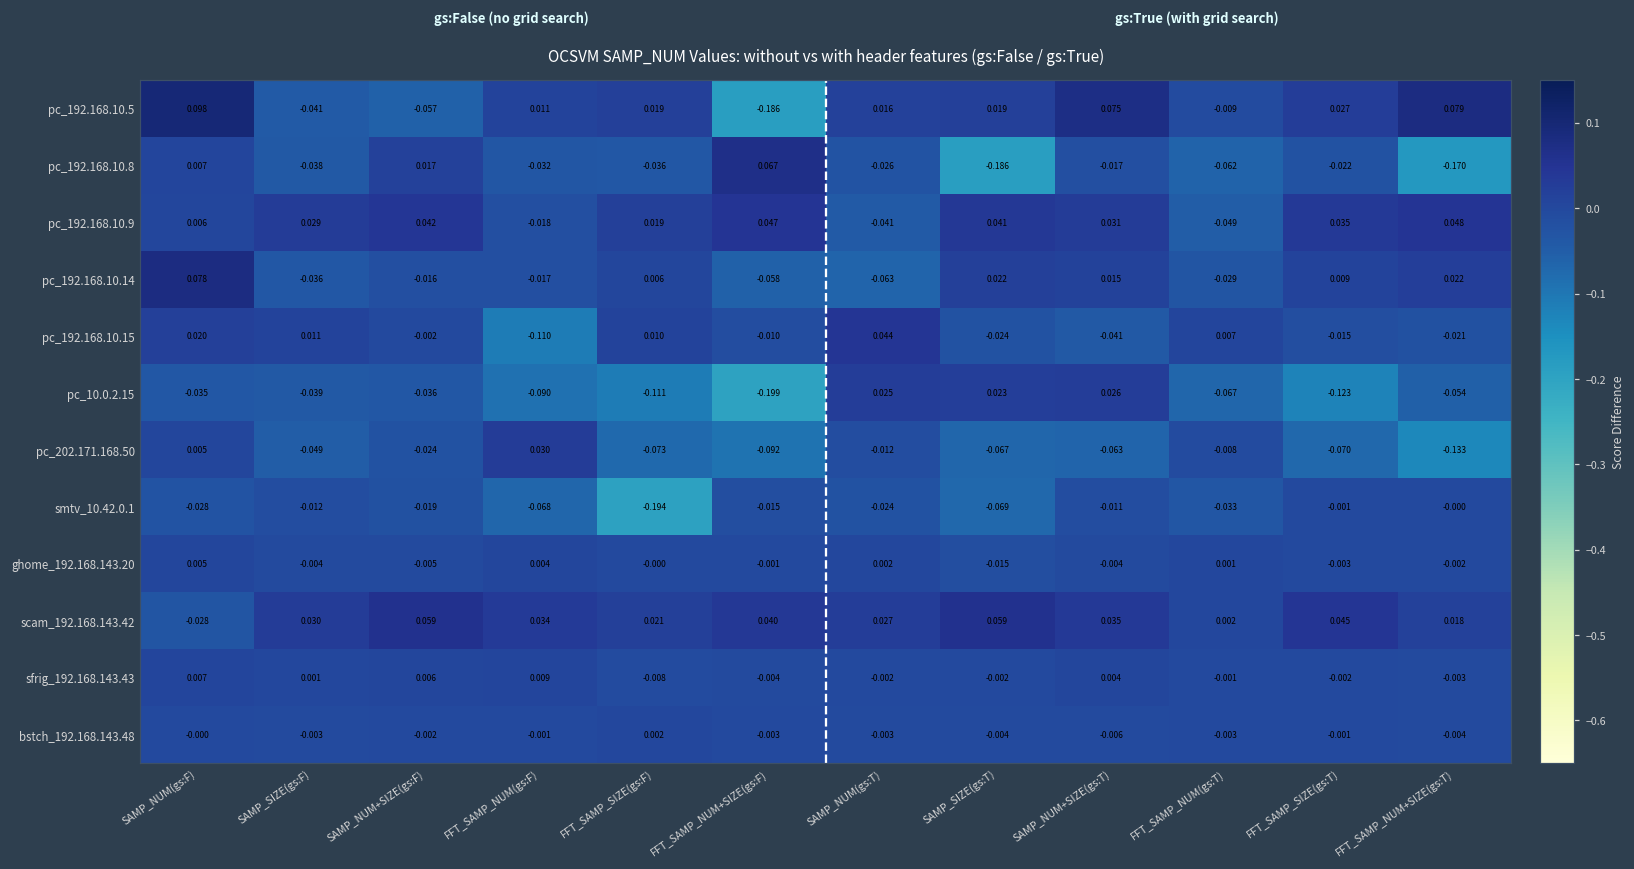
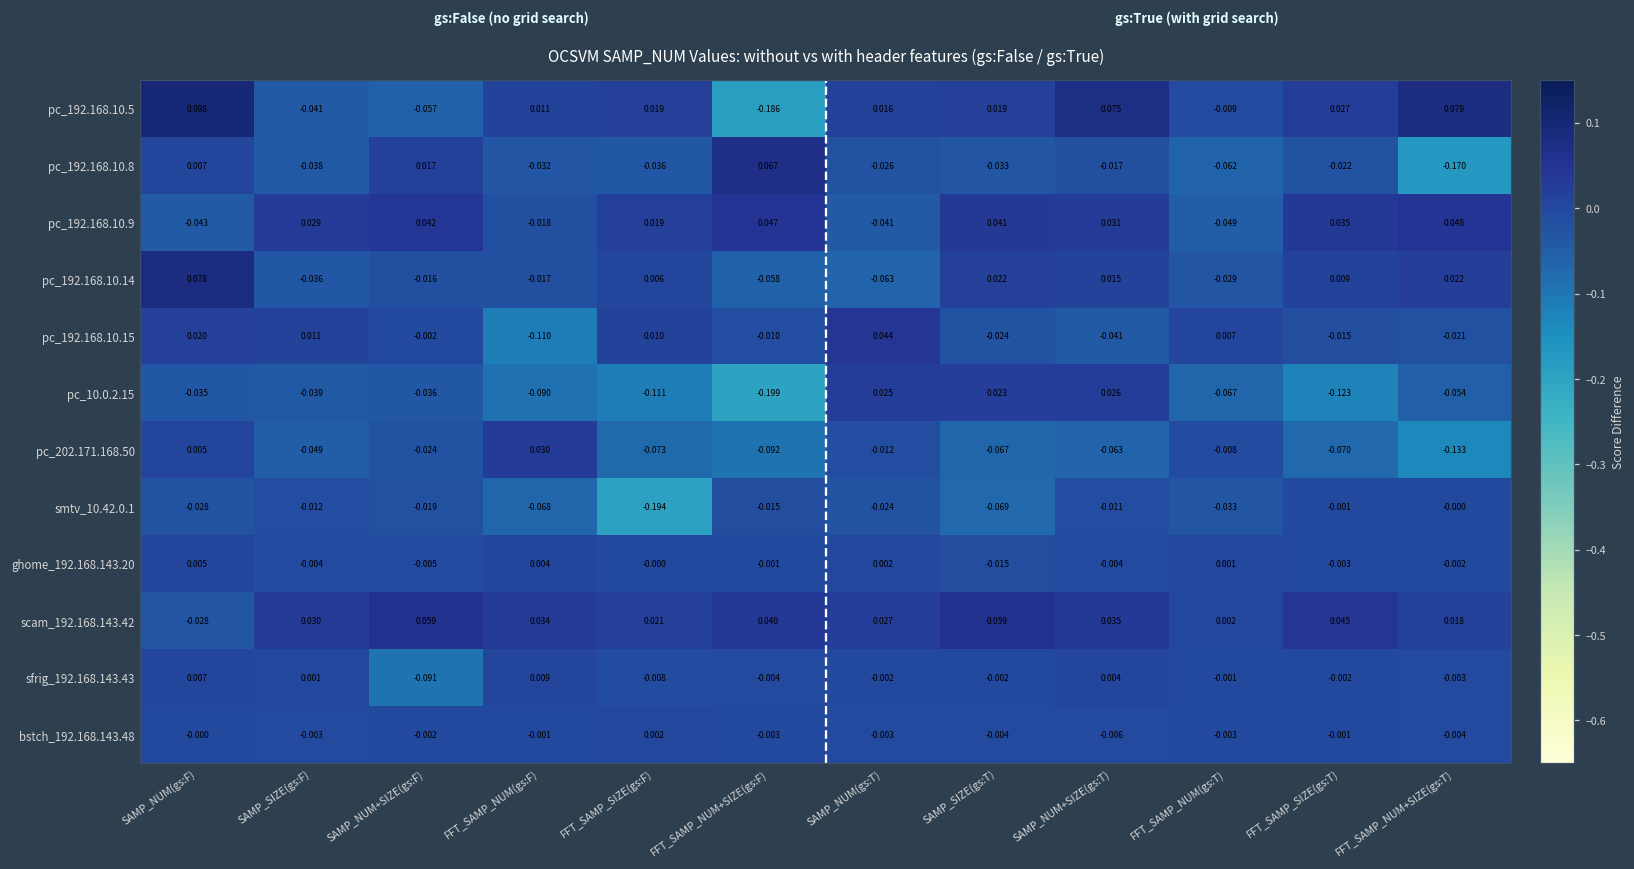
pc_192.168.10.8, SAMP_SIZE(gs:T): -0.186 -> -0.033
pc_192.168.10.9, SAMP_NUM(gs:F): 0.006 -> -0.043
sfrig_192.168.143.43, SAMP_NUM+SIZE(gs:F): 0.006 -> -0.091
